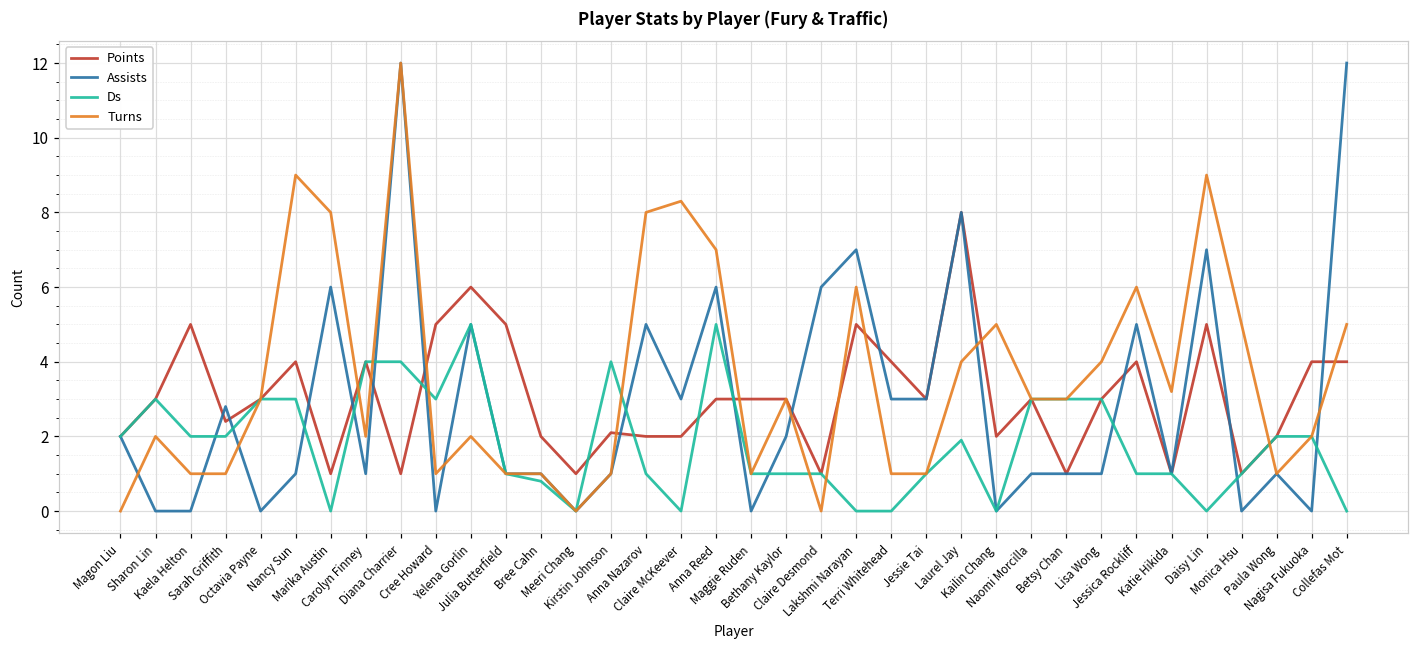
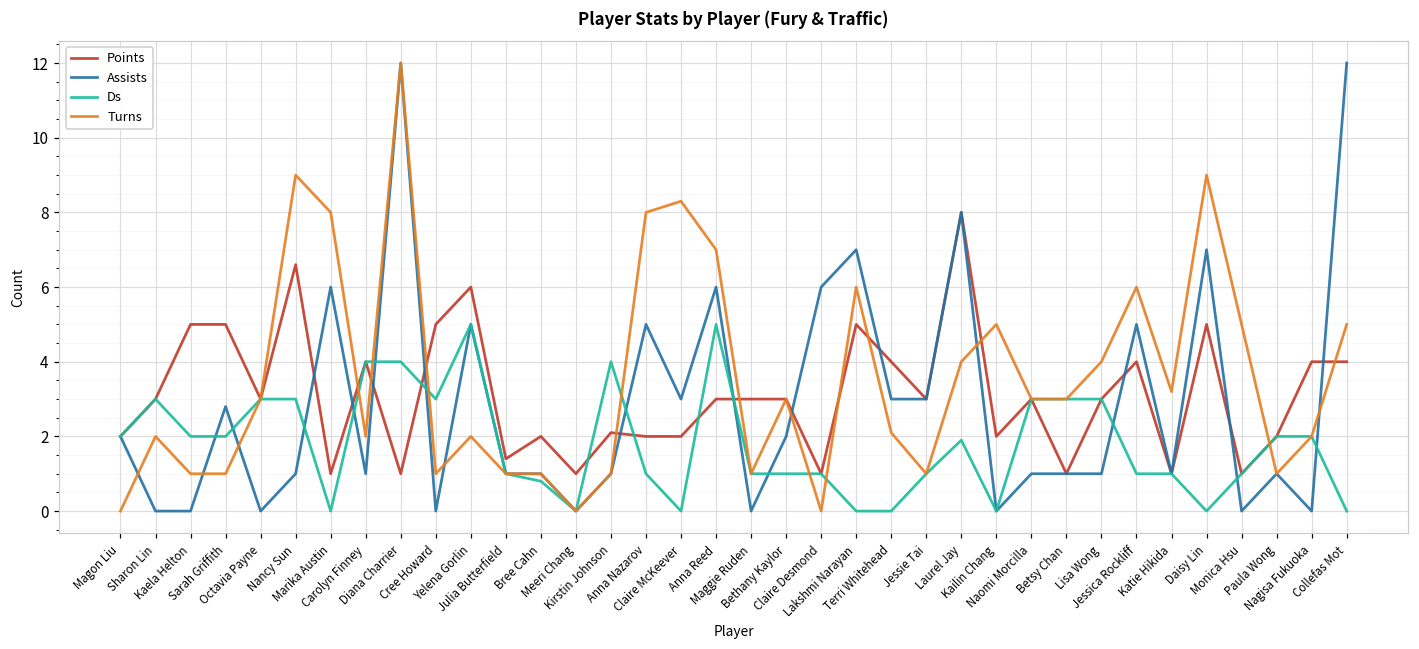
Points, Sarah Griffith: 2.4 -> 5.0
Points, Nancy Sun: 4.0 -> 6.6
Points, Julia Butterfield: 5.0 -> 1.4
Turns, Terri Whitehead: 1.0 -> 2.1
